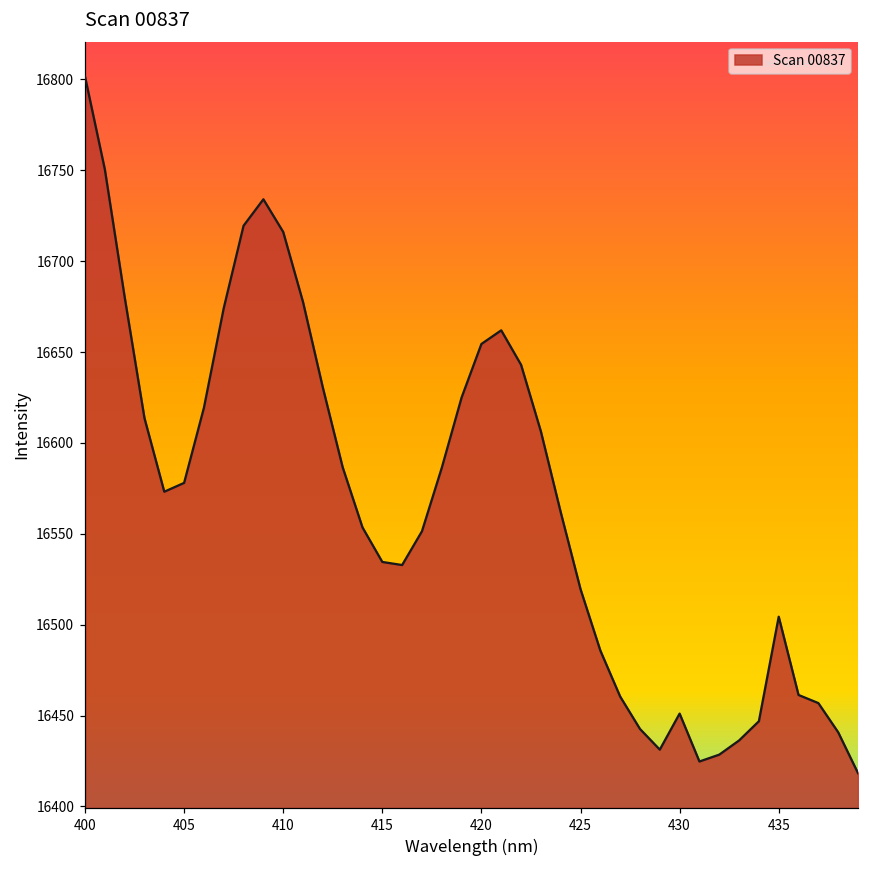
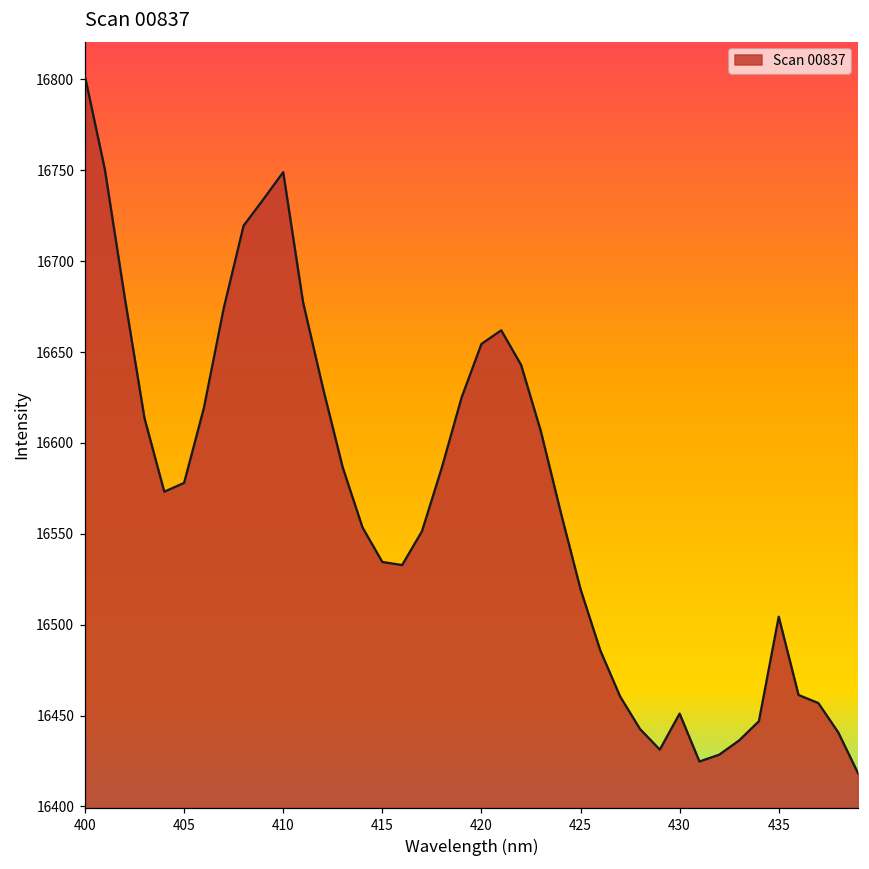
410: 16716 -> 16749
